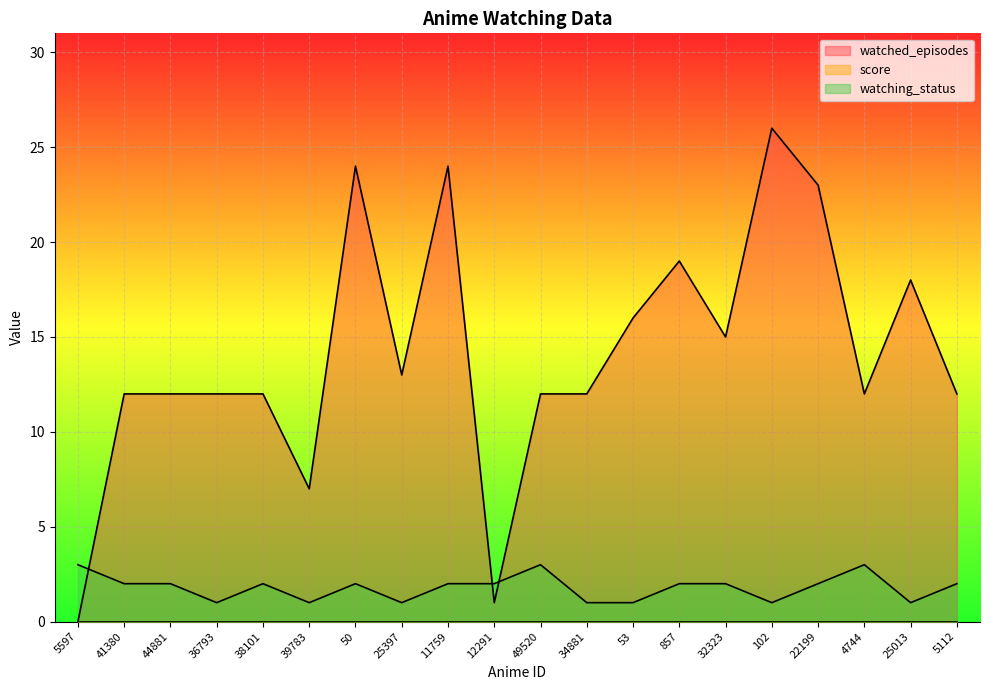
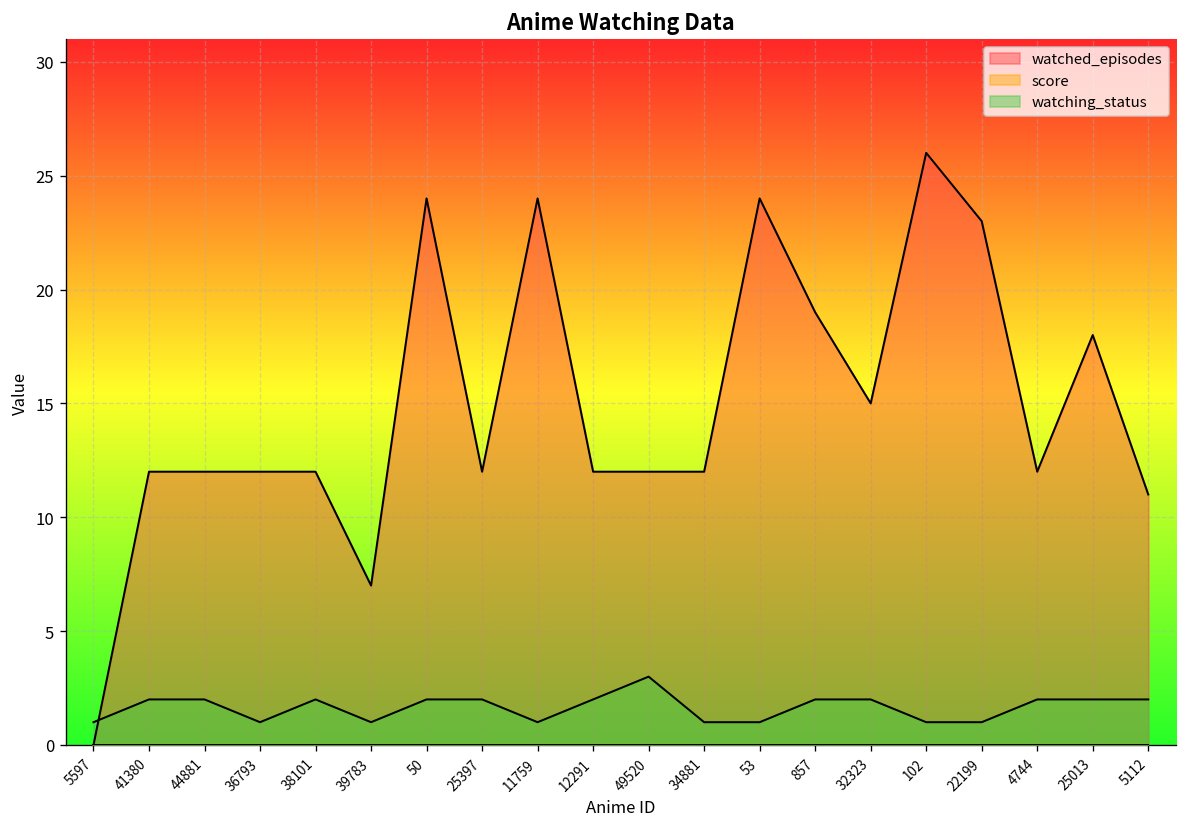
watching_status, 5597: 3 -> 1
watched_episodes, 25397: 13 -> 12
watching_status, 25397: 1 -> 2
watching_status, 11759: 2 -> 1
watched_episodes, 12291: 1 -> 12
watched_episodes, 53: 16 -> 24
watching_status, 22199: 2 -> 1
watching_status, 4744: 3 -> 2
watching_status, 25013: 1 -> 2
watched_episodes, 5112: 12 -> 11
